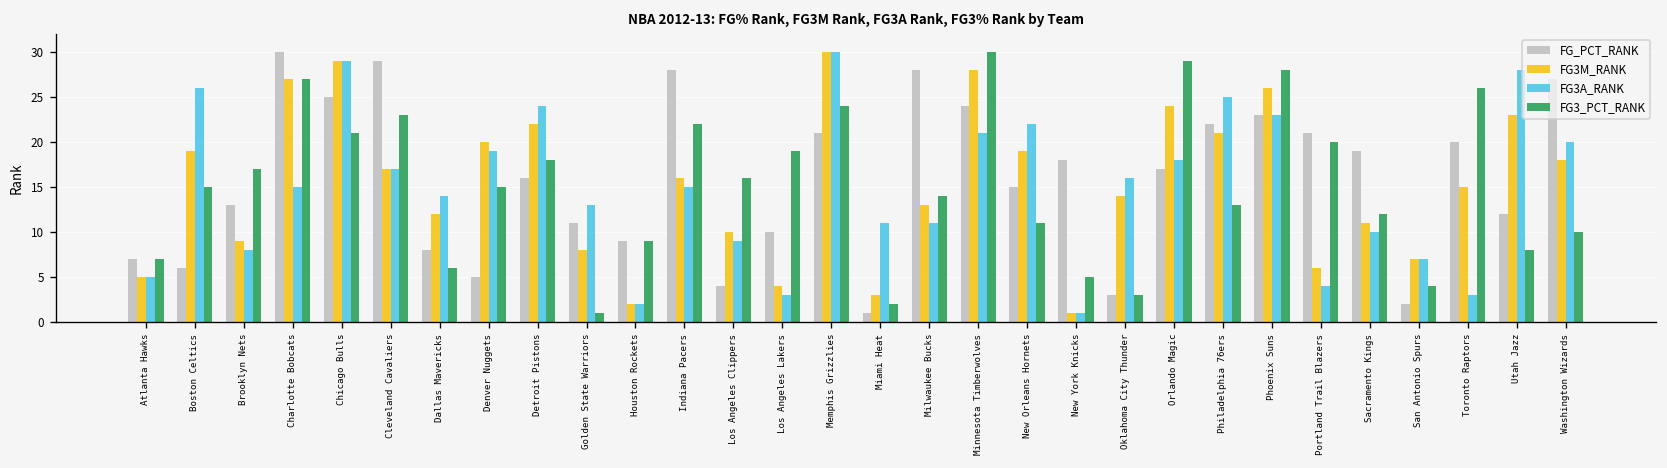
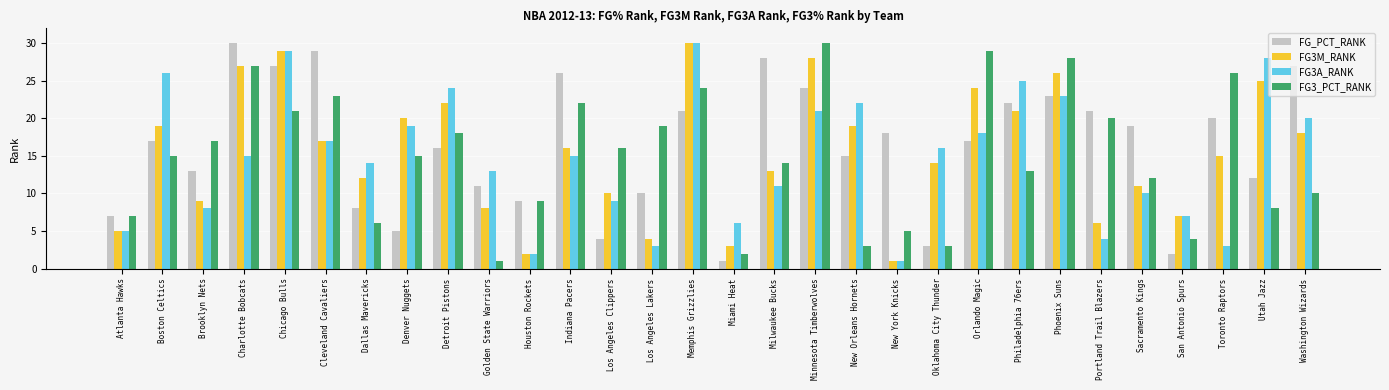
FG_PCT_RANK, Boston Celtics: 6 -> 17
FG_PCT_RANK, Chicago Bulls: 25 -> 27
FG_PCT_RANK, Indiana Pacers: 28 -> 26
FG3A_RANK, Miami Heat: 11 -> 6
FG3_PCT_RANK, New Orleans Hornets: 11 -> 3
FG3M_RANK, Utah Jazz: 23 -> 25
